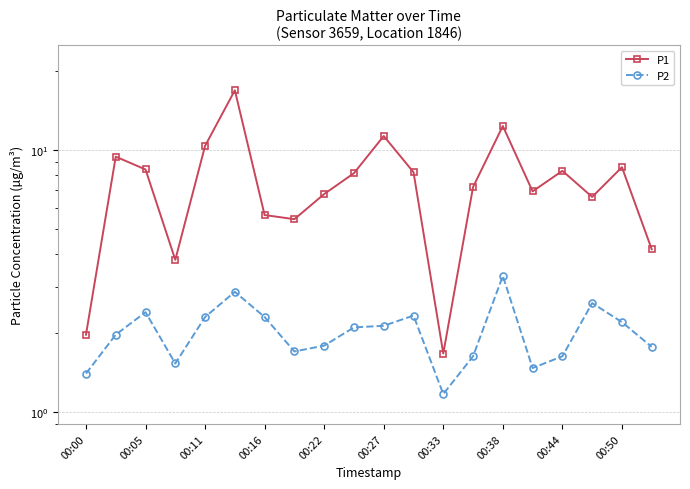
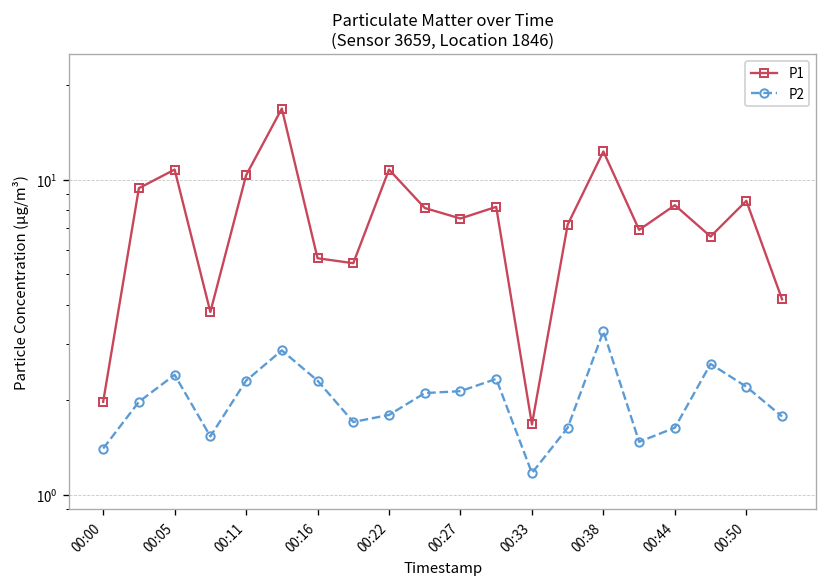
P1, 00:05: 8.4 -> 10.8
P1, 00:22: 6.8 -> 10.8
P1, 00:27: 11.3 -> 7.5
